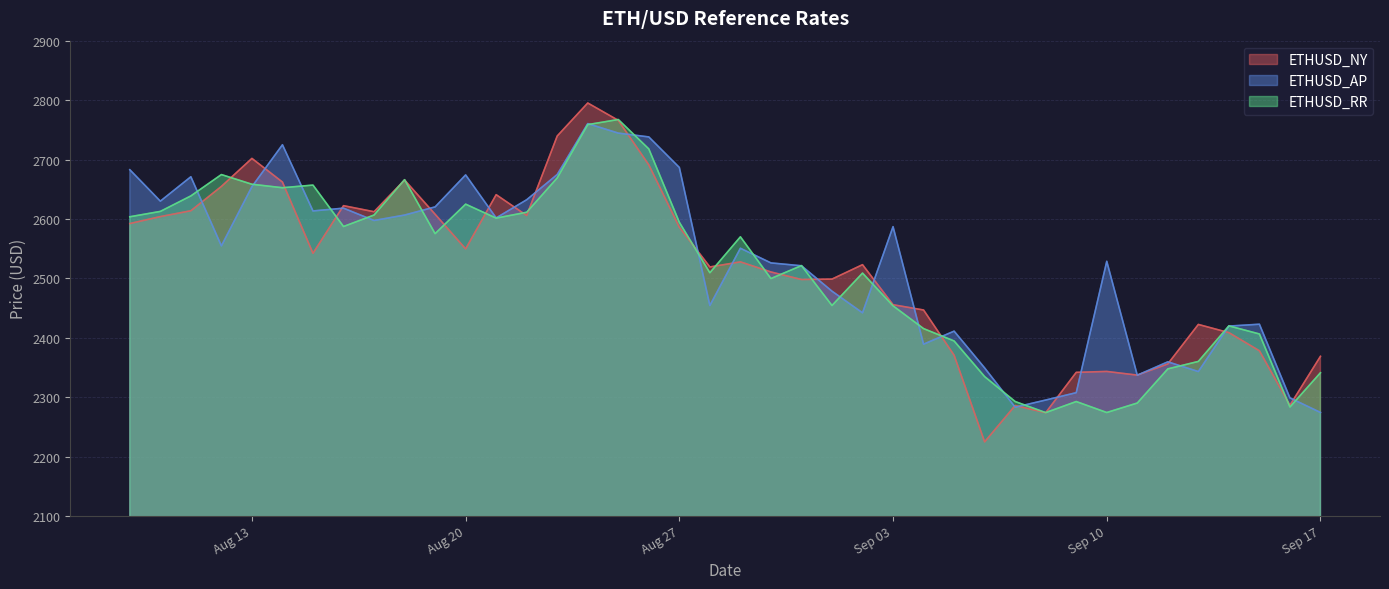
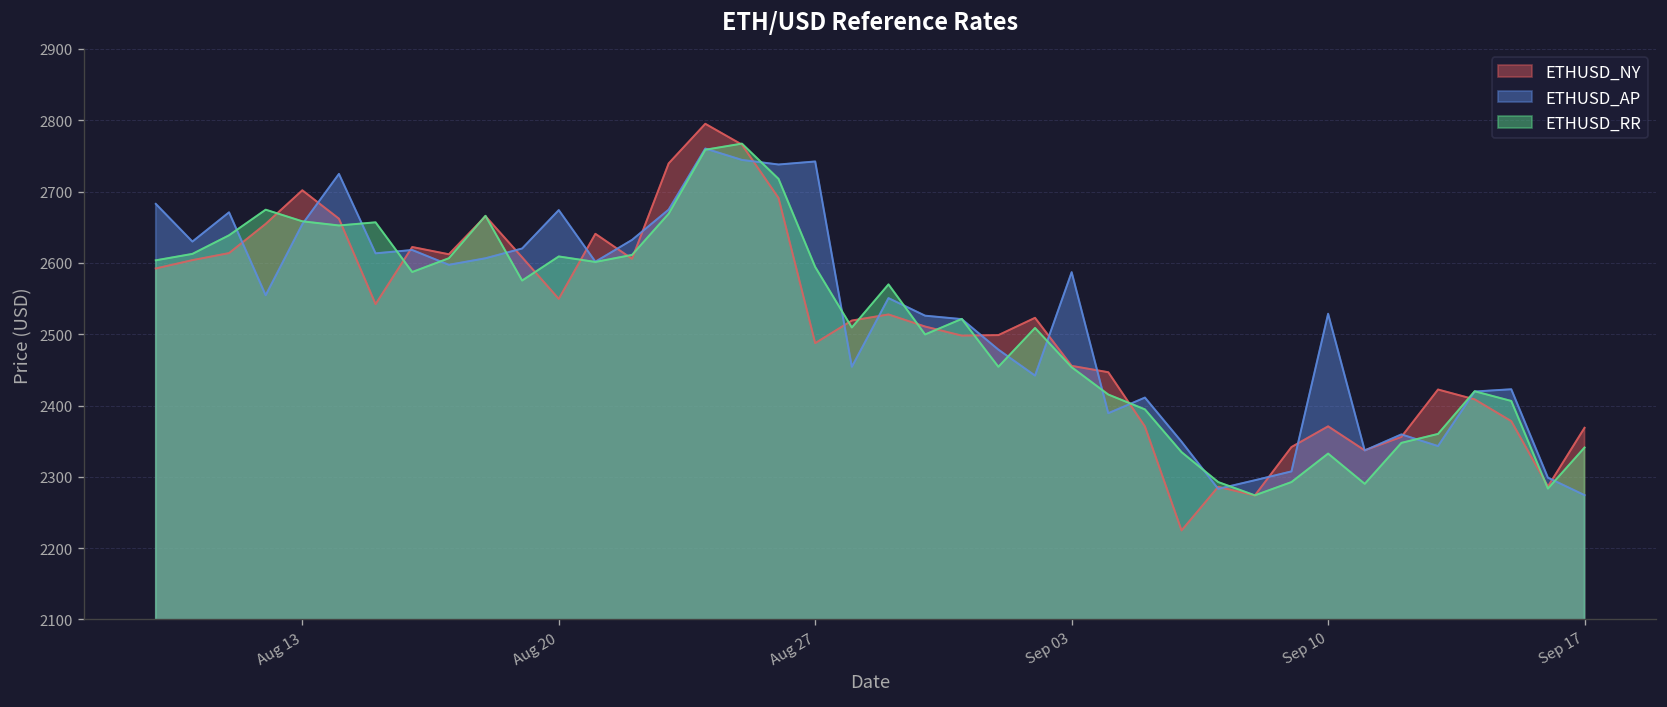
ETHUSD_RR, Aug 20: 2620 -> 2610
ETHUSD_NY, Aug 27: 2590 -> 2490
ETHUSD_AP, Aug 27: 2690 -> 2740
ETHUSD_NY, Sep 10: 2340 -> 2370
ETHUSD_RR, Sep 10: 2270 -> 2330
